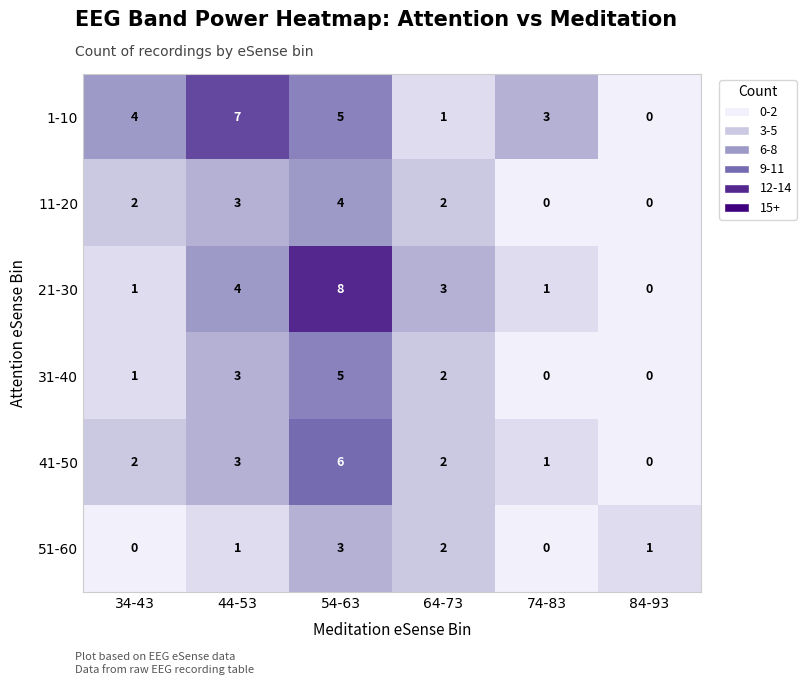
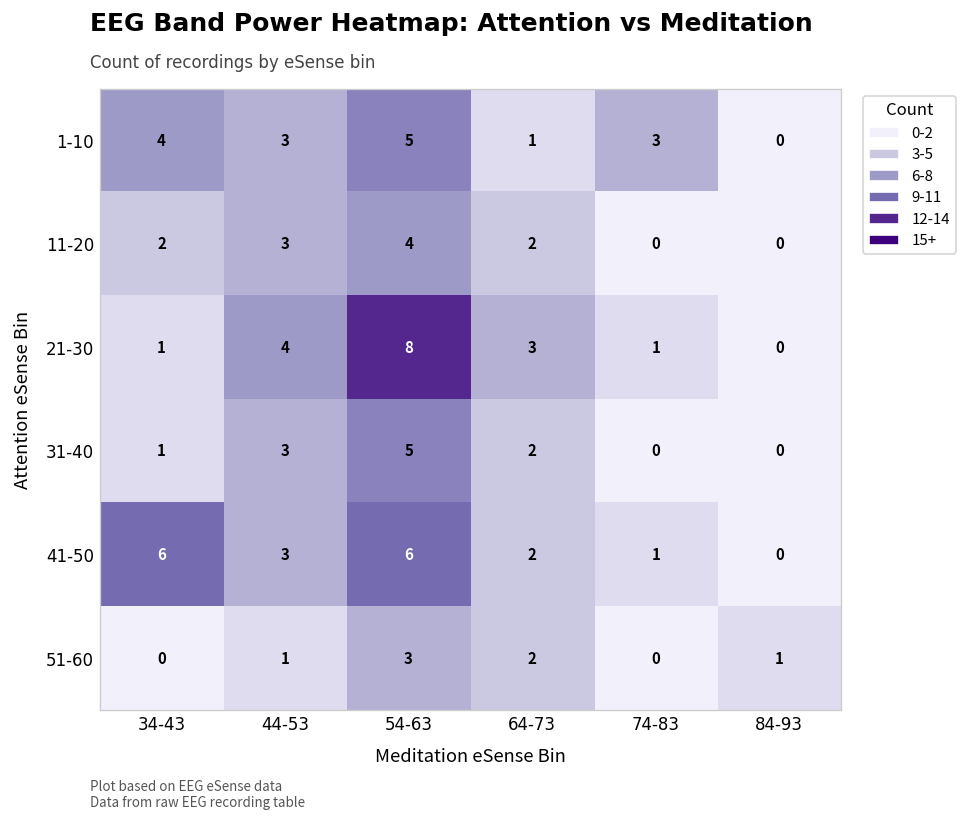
1-10, 44-53: 7 -> 3
41-50, 34-43: 2 -> 6
